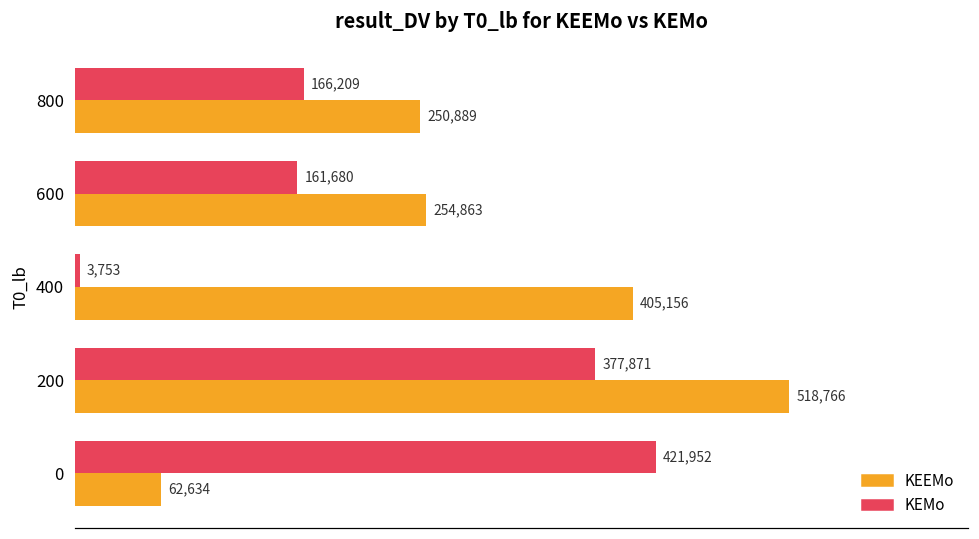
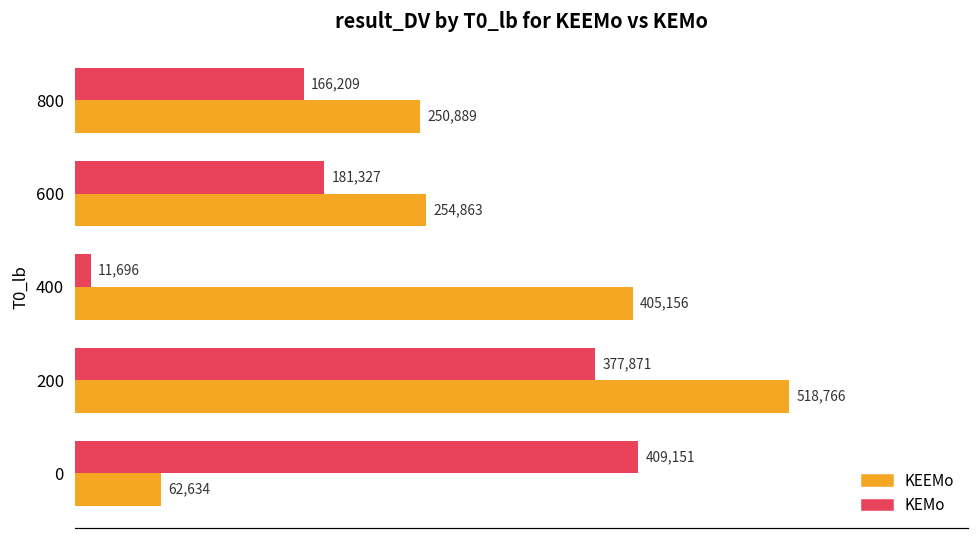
KEMo, 600: 161,680 -> 181,327
KEMo, 400: 3,753 -> 11,696
KEMo, 0: 421,952 -> 409,151
